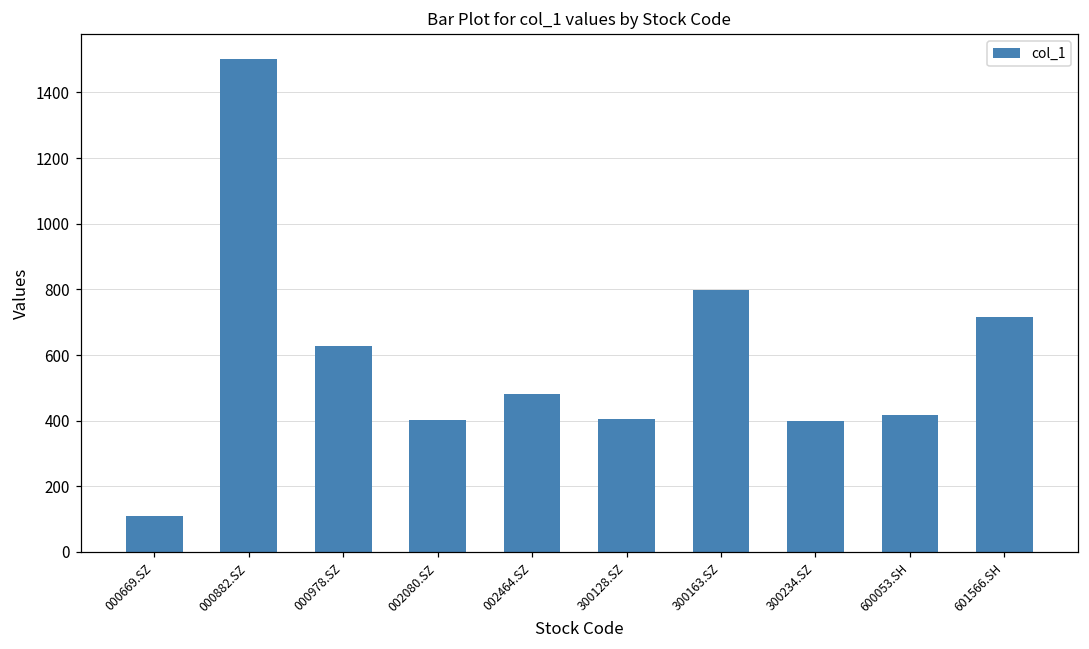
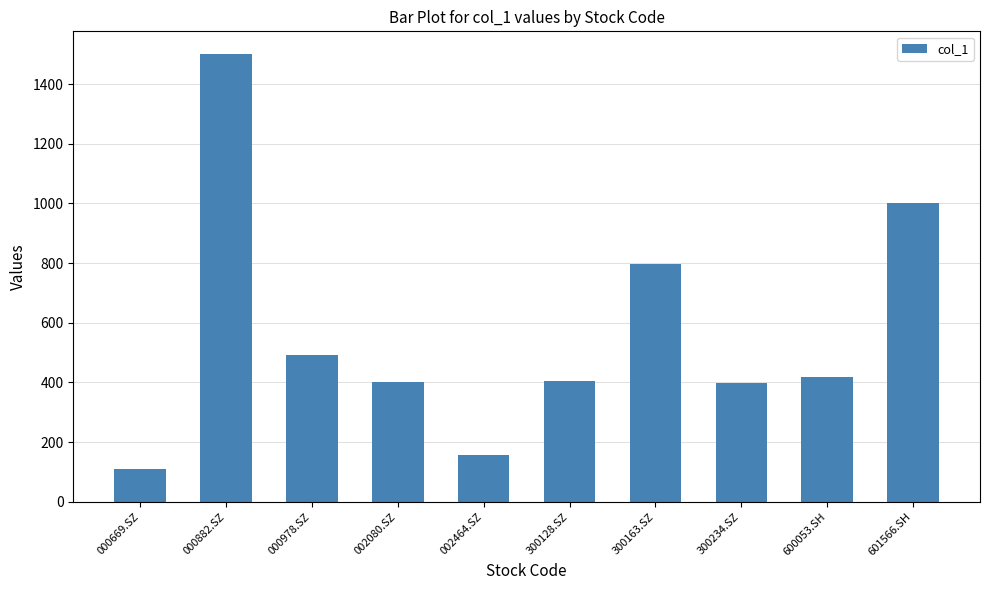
000978.SZ: 630 -> 490
002464.SZ: 480 -> 160
601566.SH: 710 -> 1000
